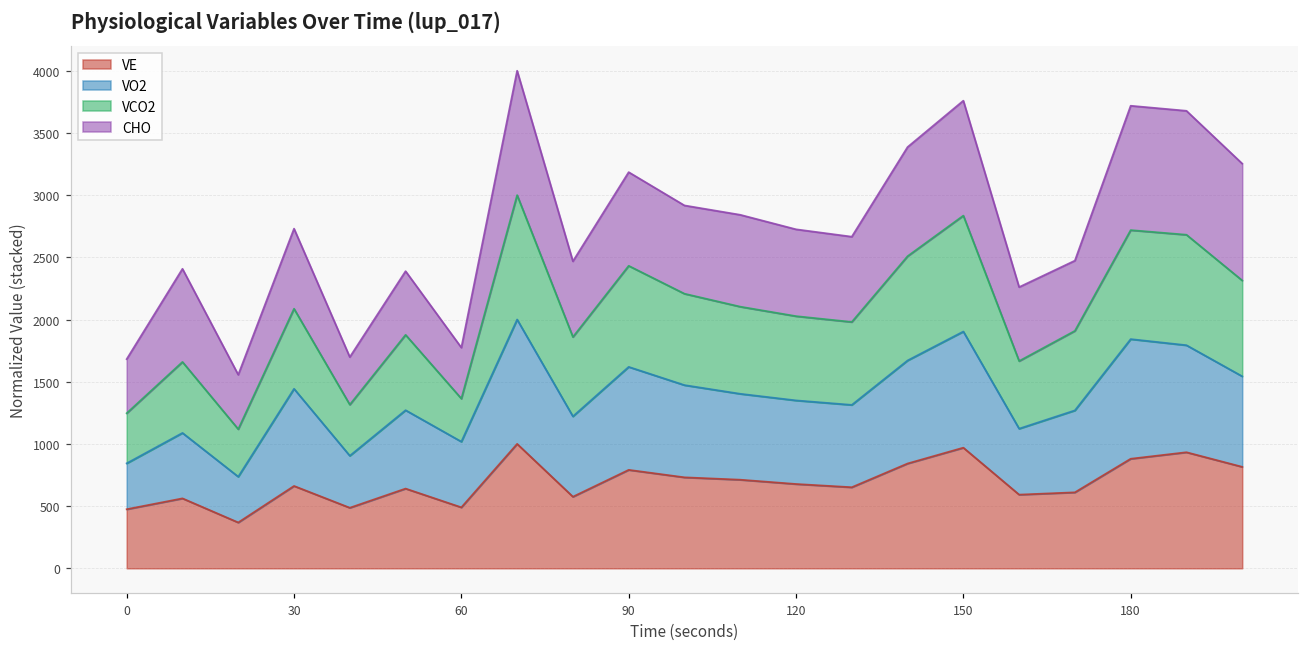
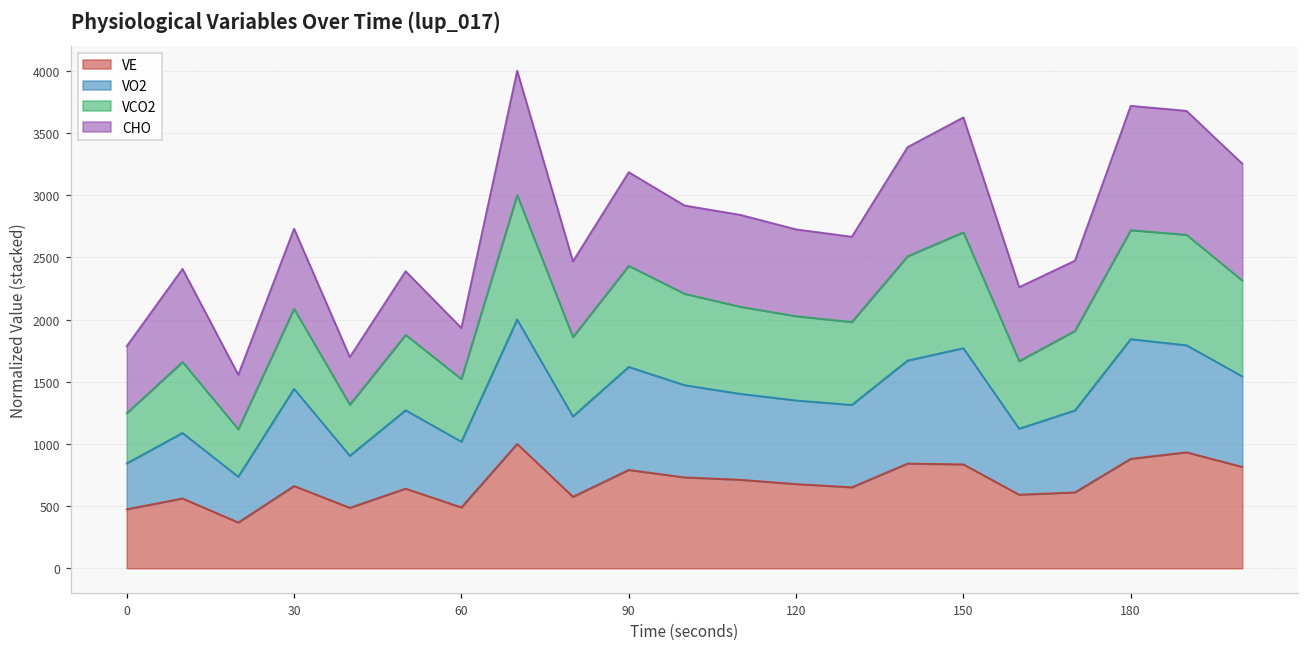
CHO, 0: 440 -> 540
VCO2, 60: 350 -> 500
VE, 150: 970 -> 840
